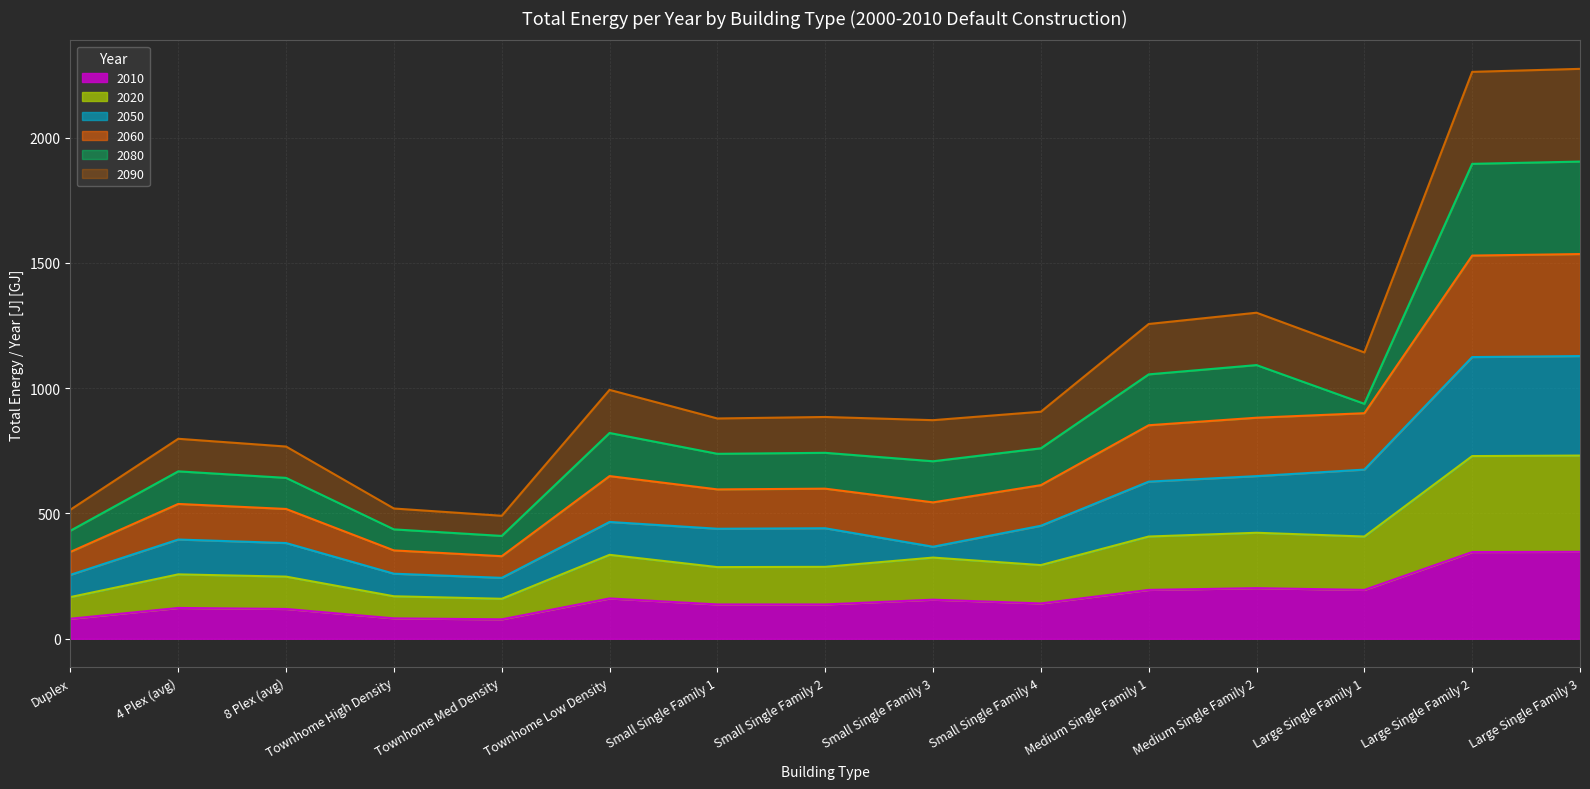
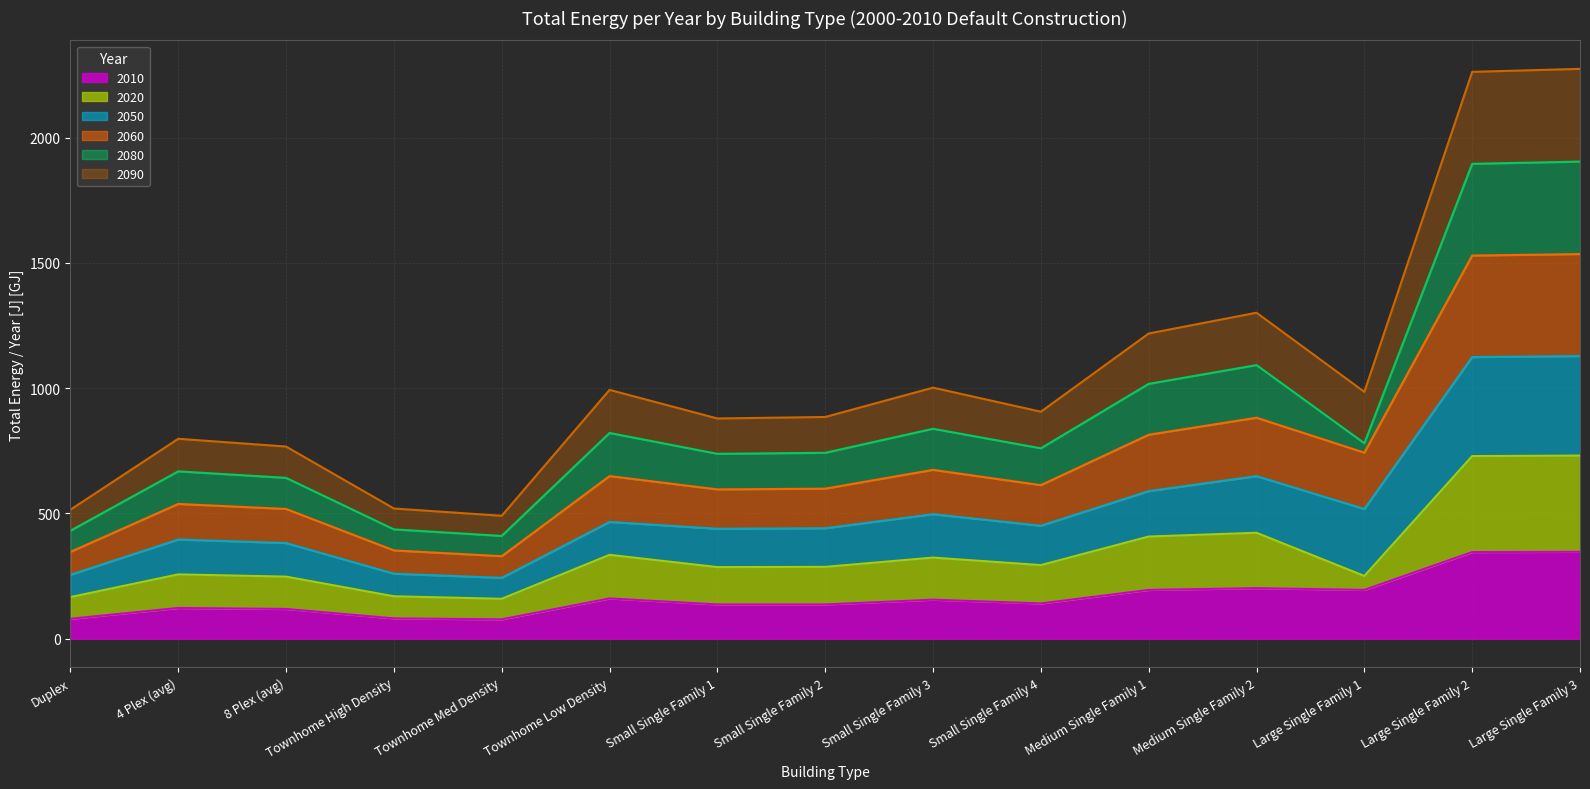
2050, Small Single Family 3: 40 -> 170
2050, Medium Single Family 1: 220 -> 180
2020, Large Single Family 1: 210 -> 60
